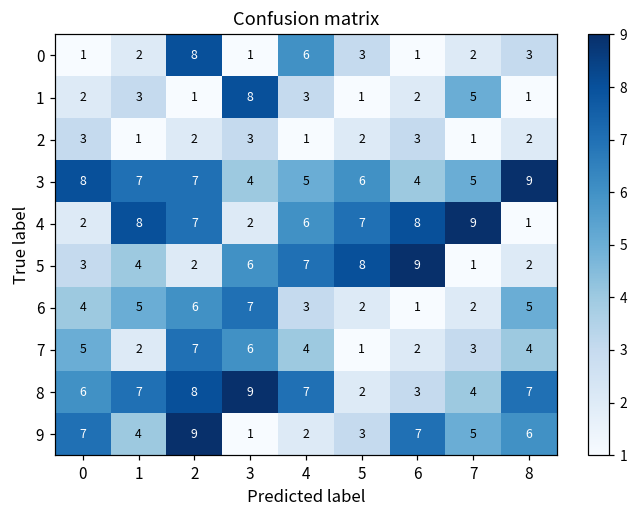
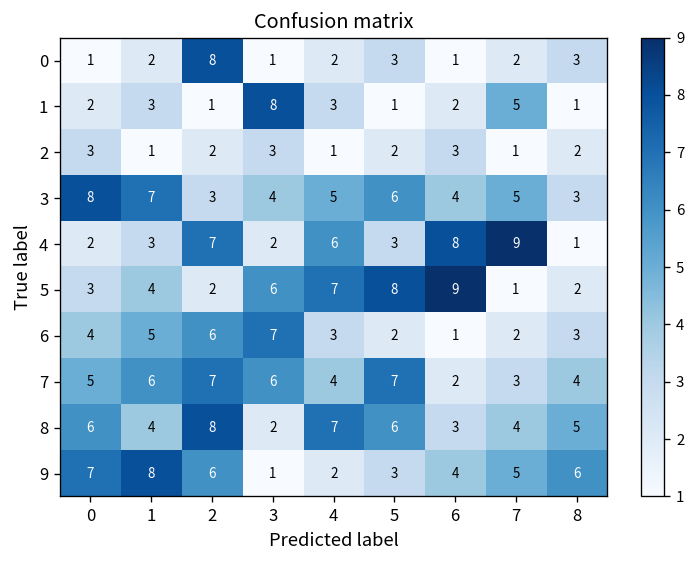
0, 4: 6 -> 2
3, 2: 7 -> 3
3, 8: 9 -> 3
4, 1: 8 -> 3
4, 5: 7 -> 3
6, 8: 5 -> 3
7, 1: 2 -> 6
7, 5: 1 -> 7
8, 1: 7 -> 4
8, 3: 9 -> 2
8, 5: 2 -> 6
8, 8: 7 -> 5
9, 1: 4 -> 8
9, 2: 9 -> 6
9, 6: 7 -> 4
